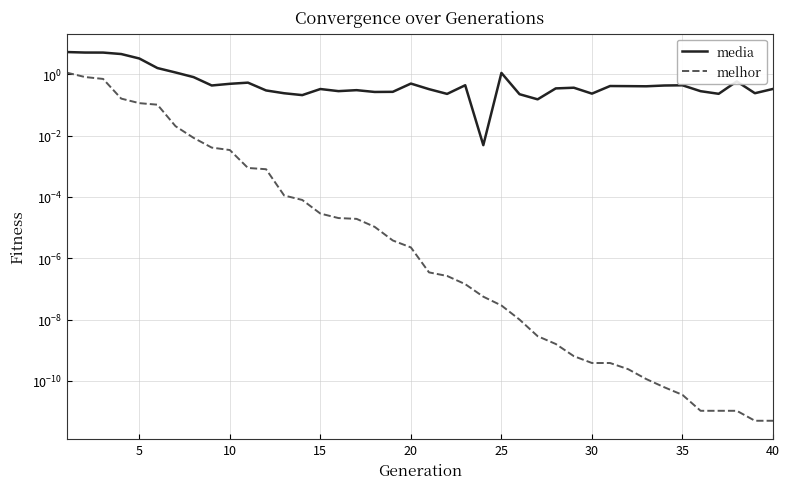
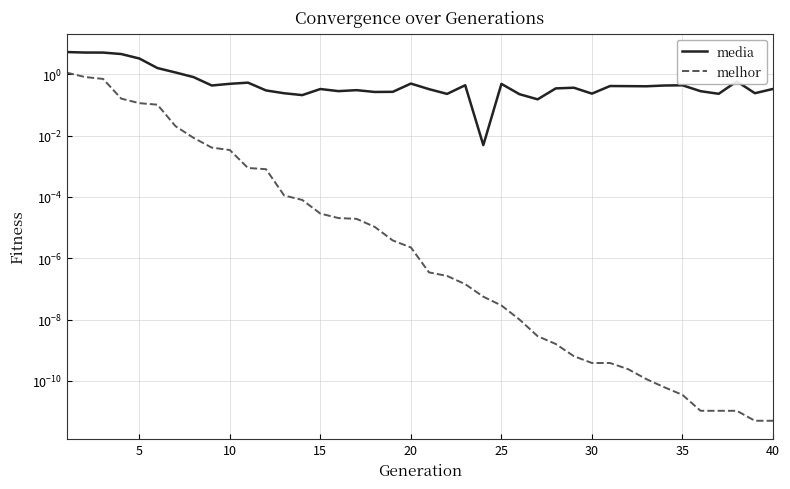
media, 25: 1.1 -> 0.5
